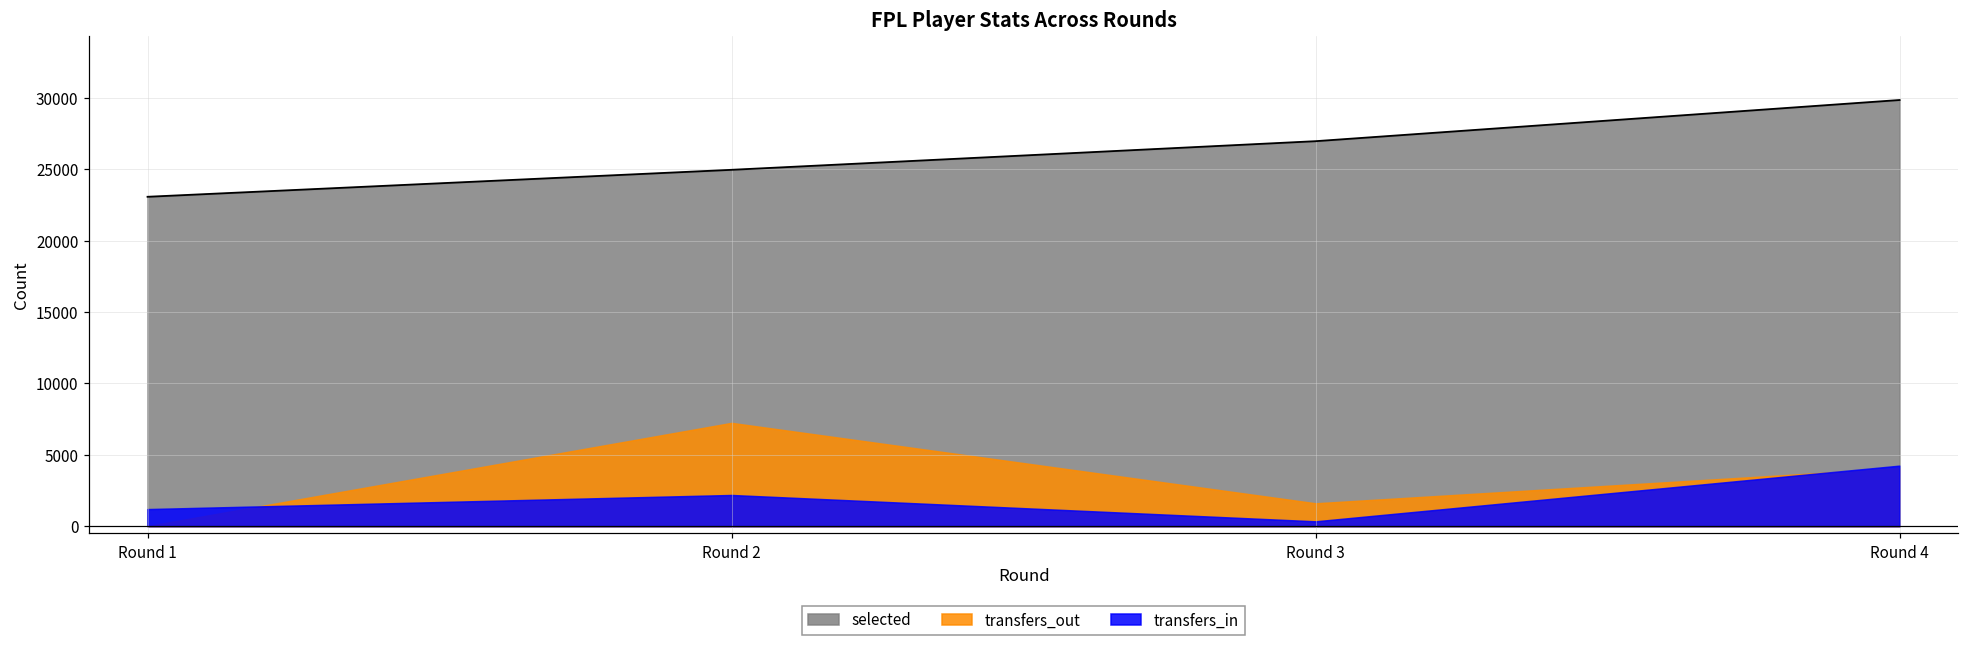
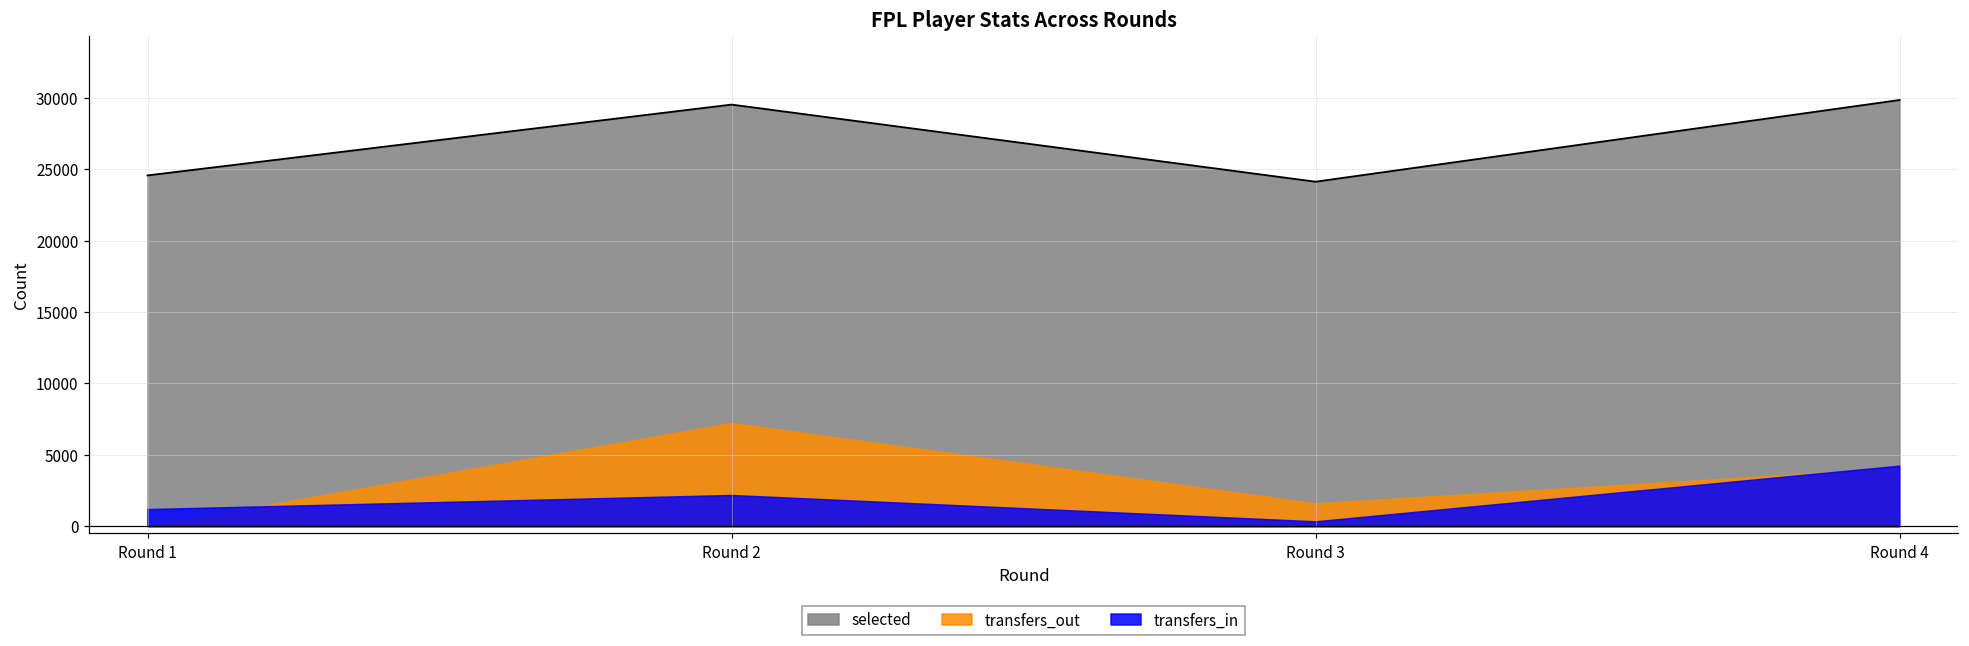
selected, Round 1: 23100 -> 24600
selected, Round 2: 25000 -> 29500
selected, Round 3: 27000 -> 24100
